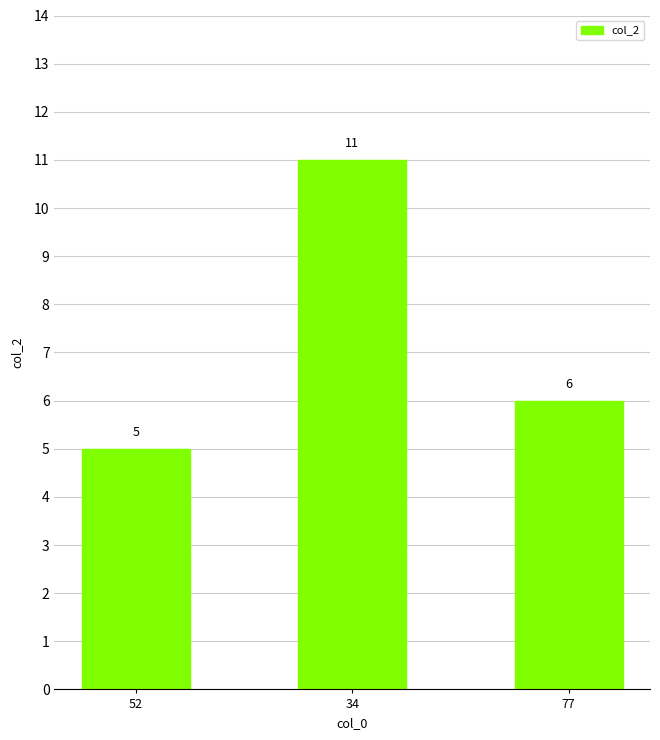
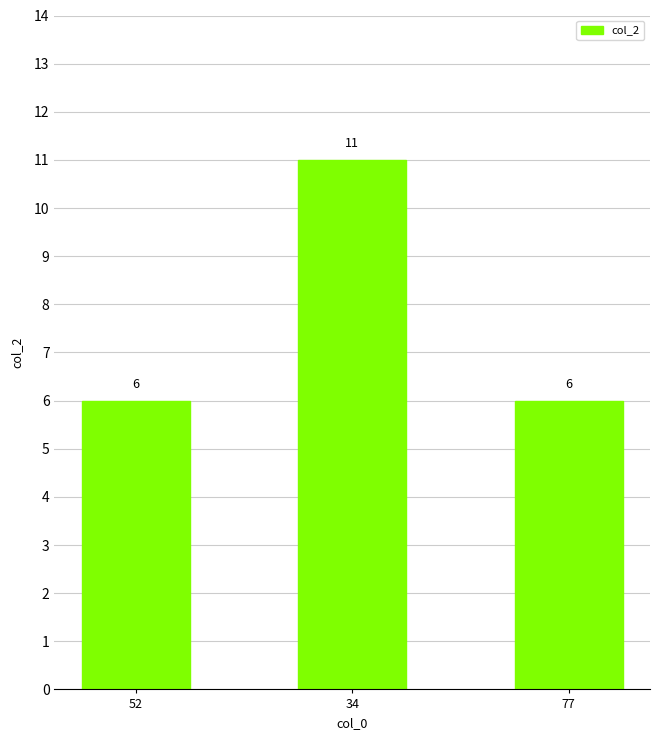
52: 5 -> 6
